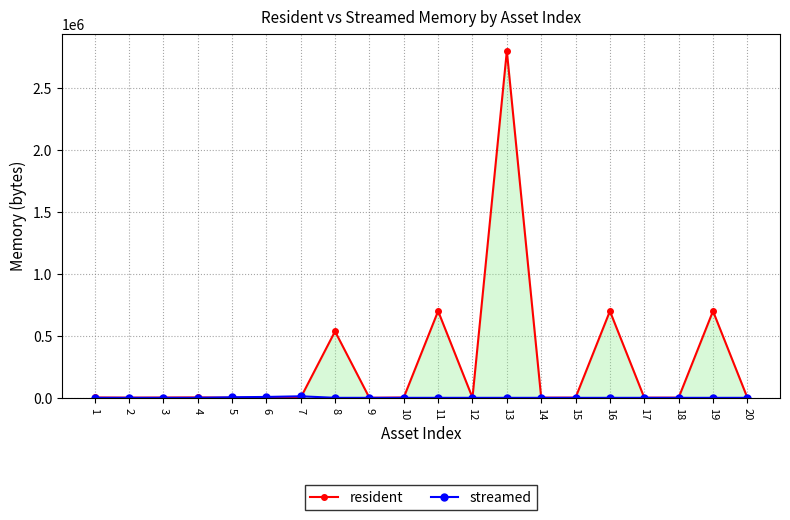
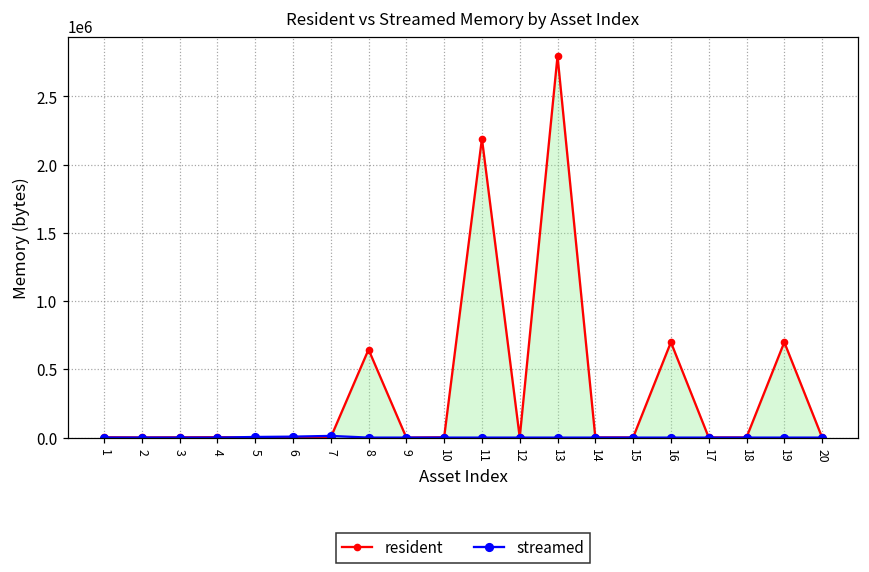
resident, 8: 540000 -> 650000
resident, 11: 700000 -> 2190000
